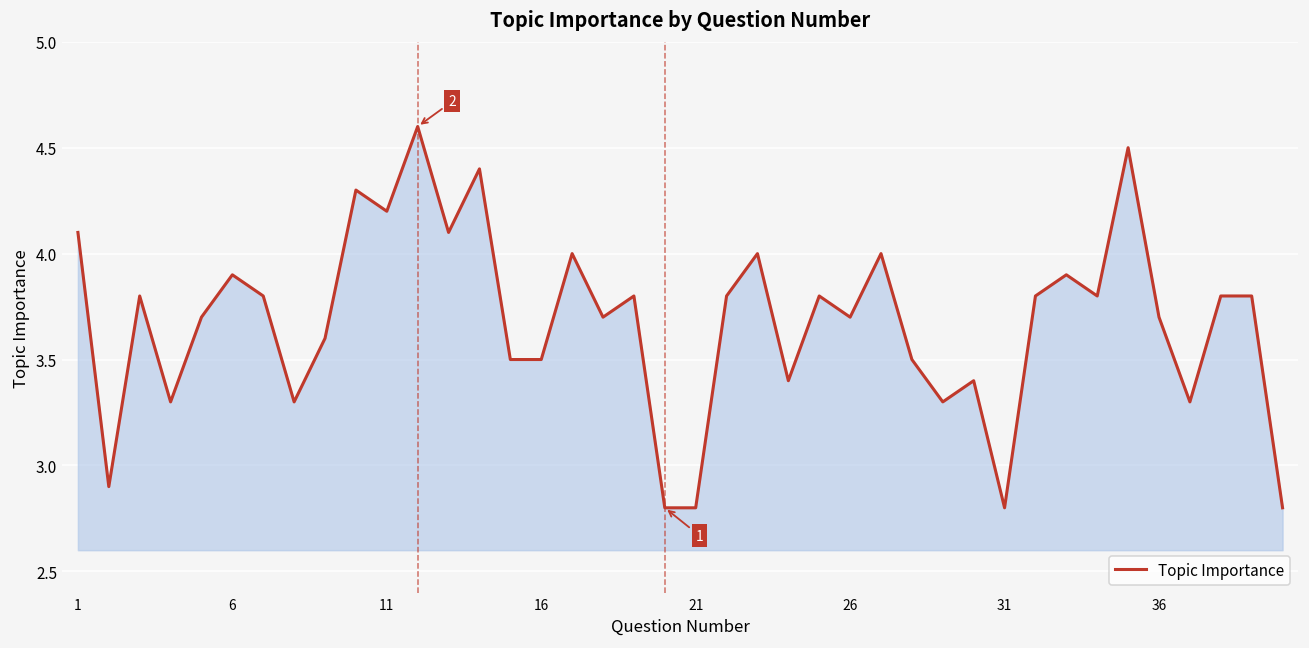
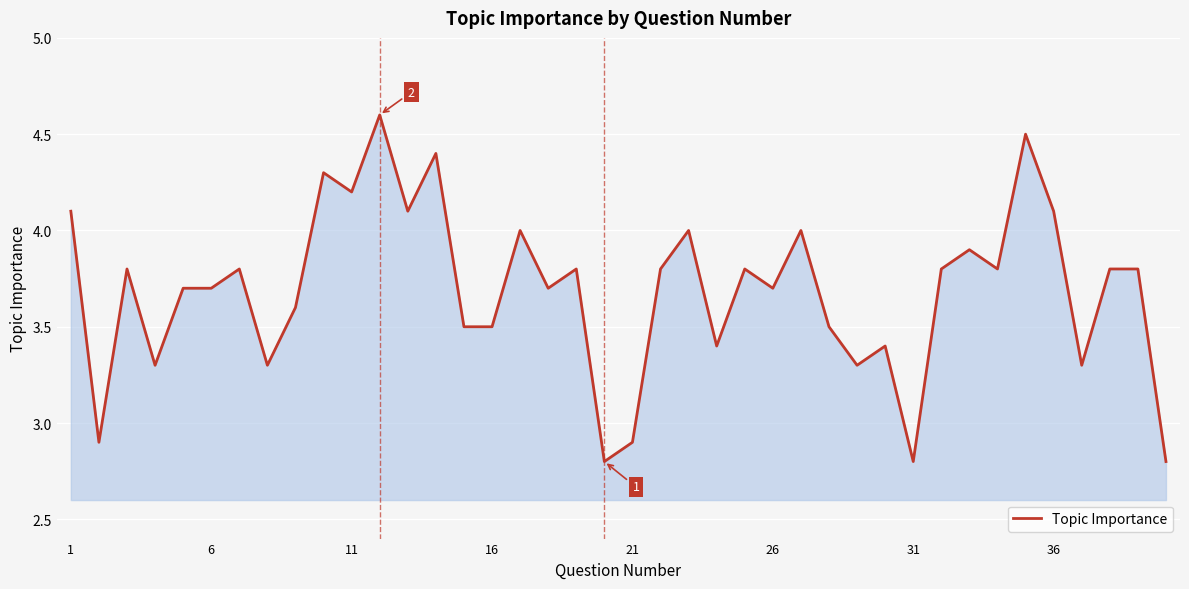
6: 3.9 -> 3.7
21: 2.8 -> 2.9
36: 3.7 -> 4.1
